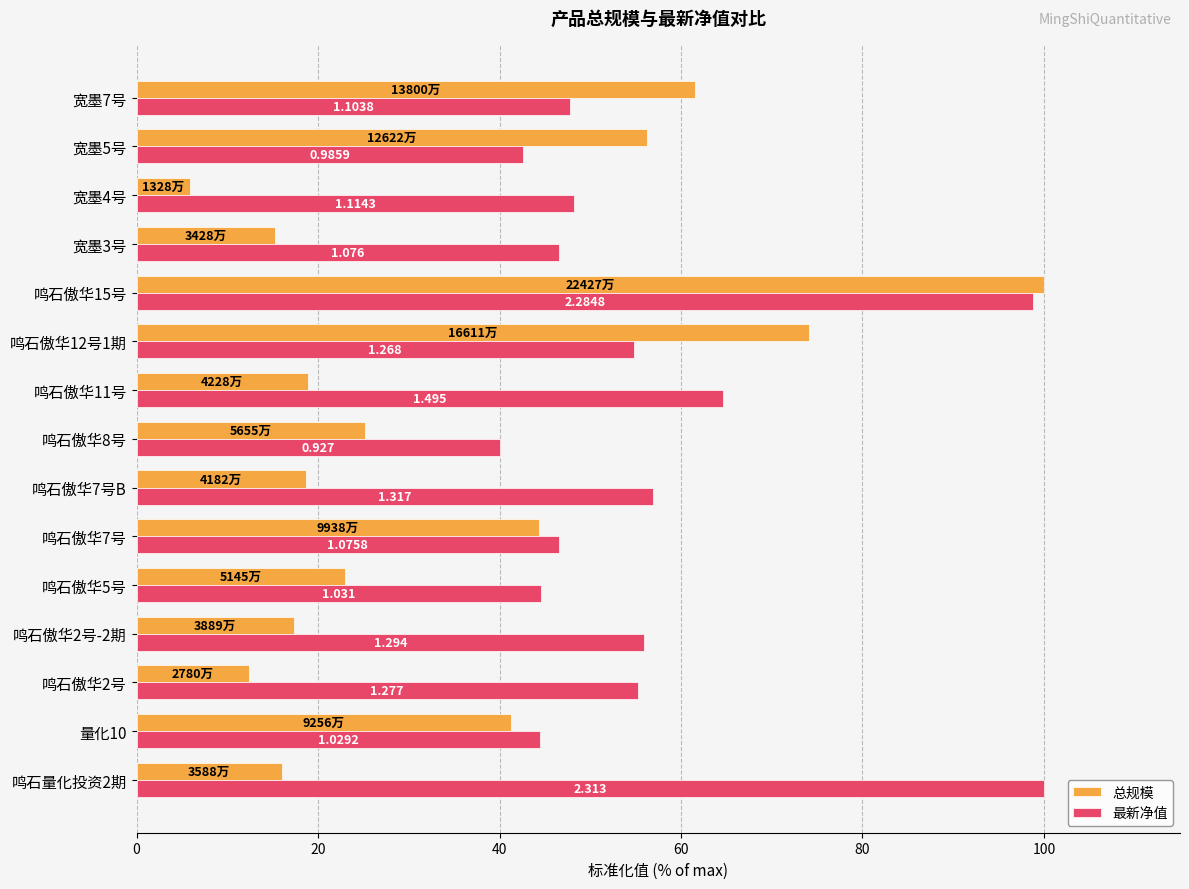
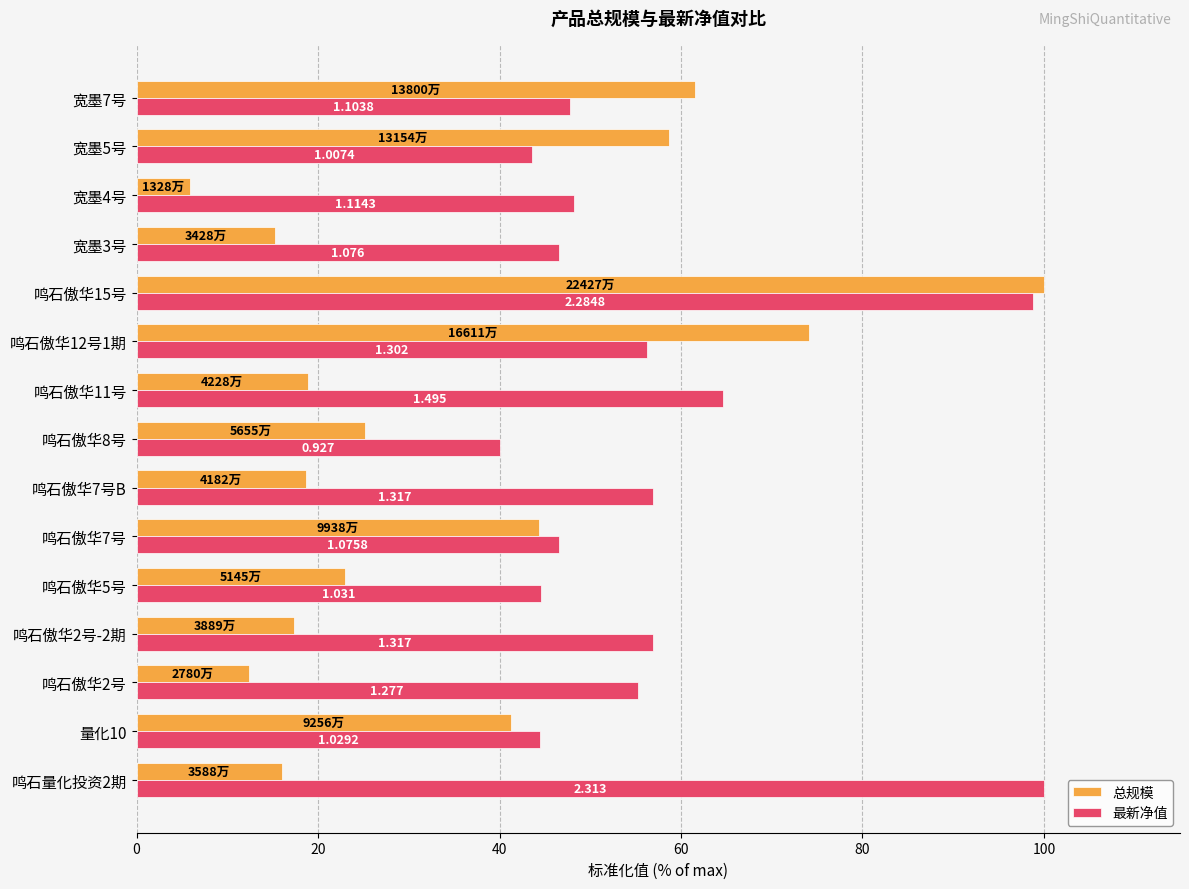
总规模, 宽墨5号: 12622万 -> 13154万
最新净值, 宽墨5号: 0.9859 -> 1.0074
最新净值, 鸣石傲华12号1期: 1.268 -> 1.302
最新净值, 鸣石傲华2号-2期: 1.294 -> 1.317
